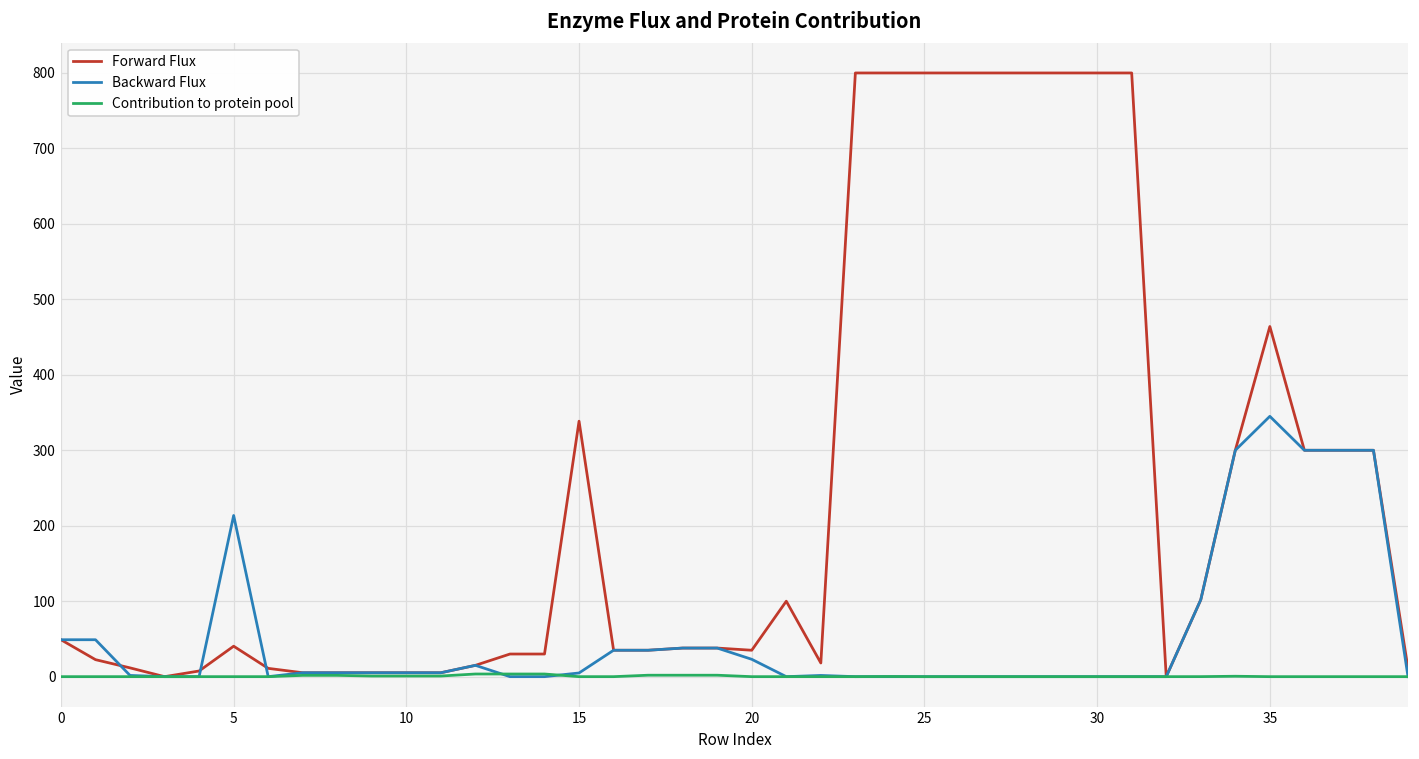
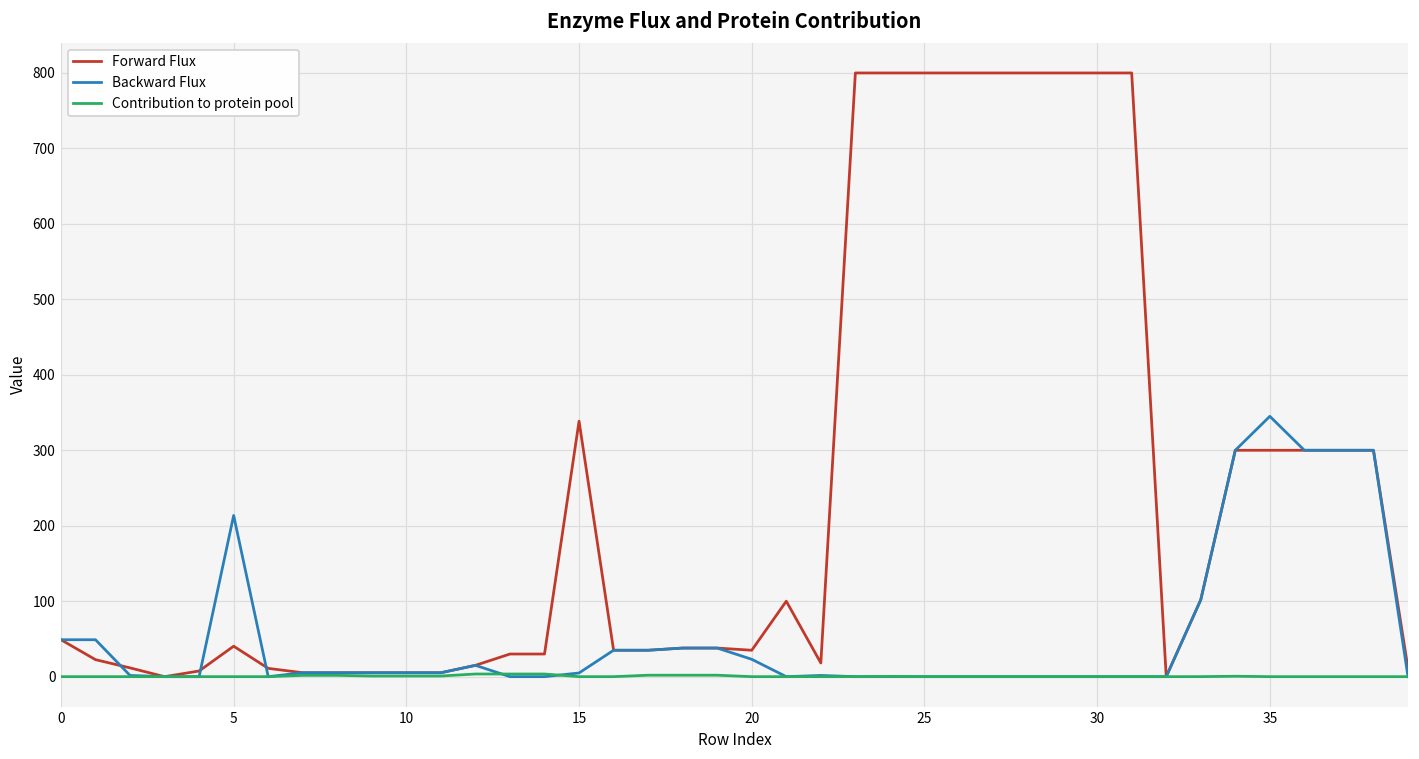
Forward Flux, 35: 460 -> 300
